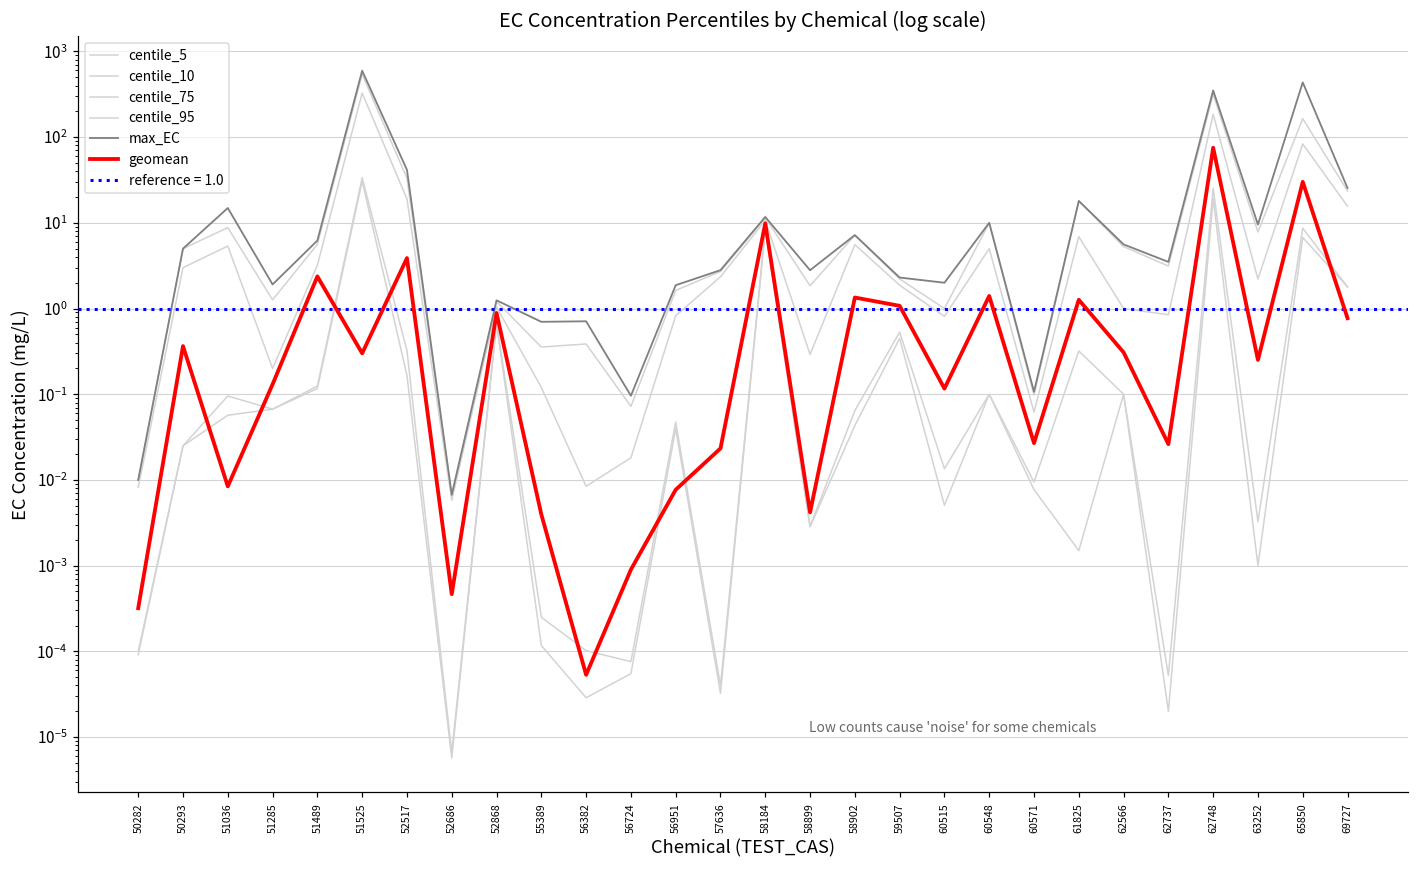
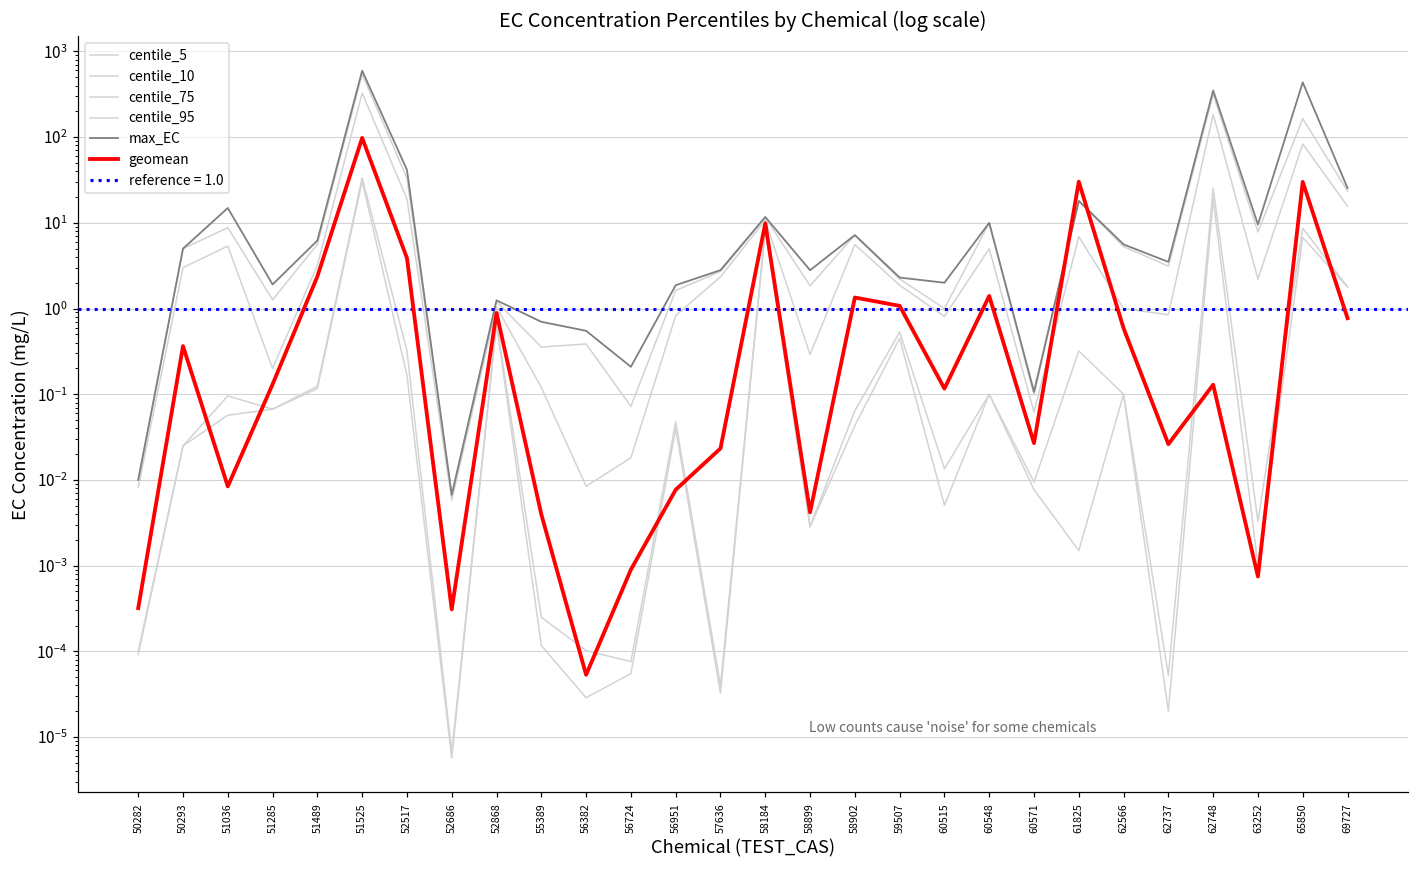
geomean, 51525: 0.30 -> 100
geomean, 52686: 0.0005 -> 0.00031
max_EC, 56382: 0.7 -> 0.6
max_EC, 56724: 0.10 -> 0.21
geomean, 61825: 1.3 -> 30
geomean, 62566: 0.31 -> 0.6
geomean, 62748: 80 -> 0.13
geomean, 63252: 0.25 -> 0.0007
